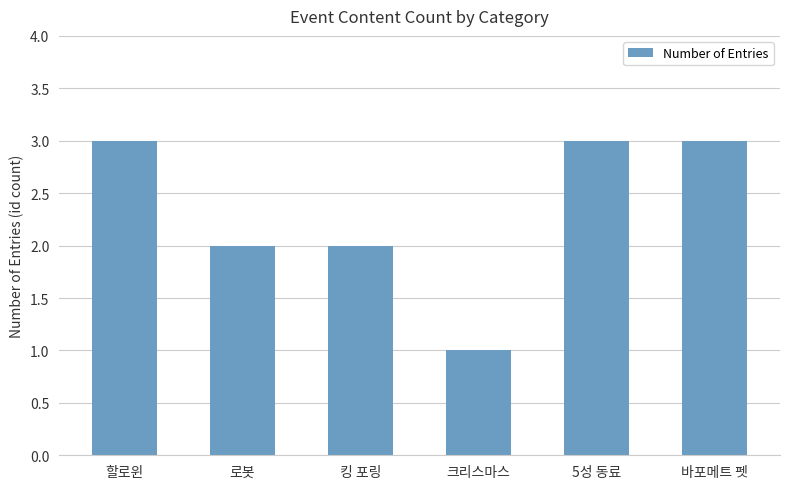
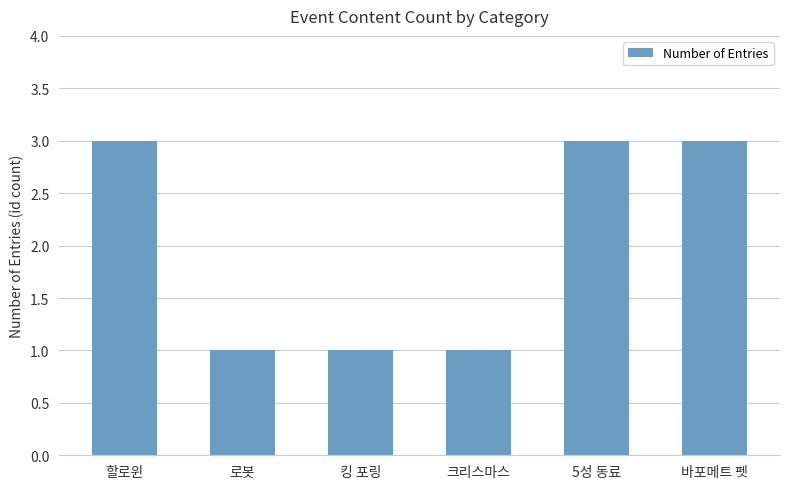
로봇: 2 -> 1
킹 포링: 2 -> 1
